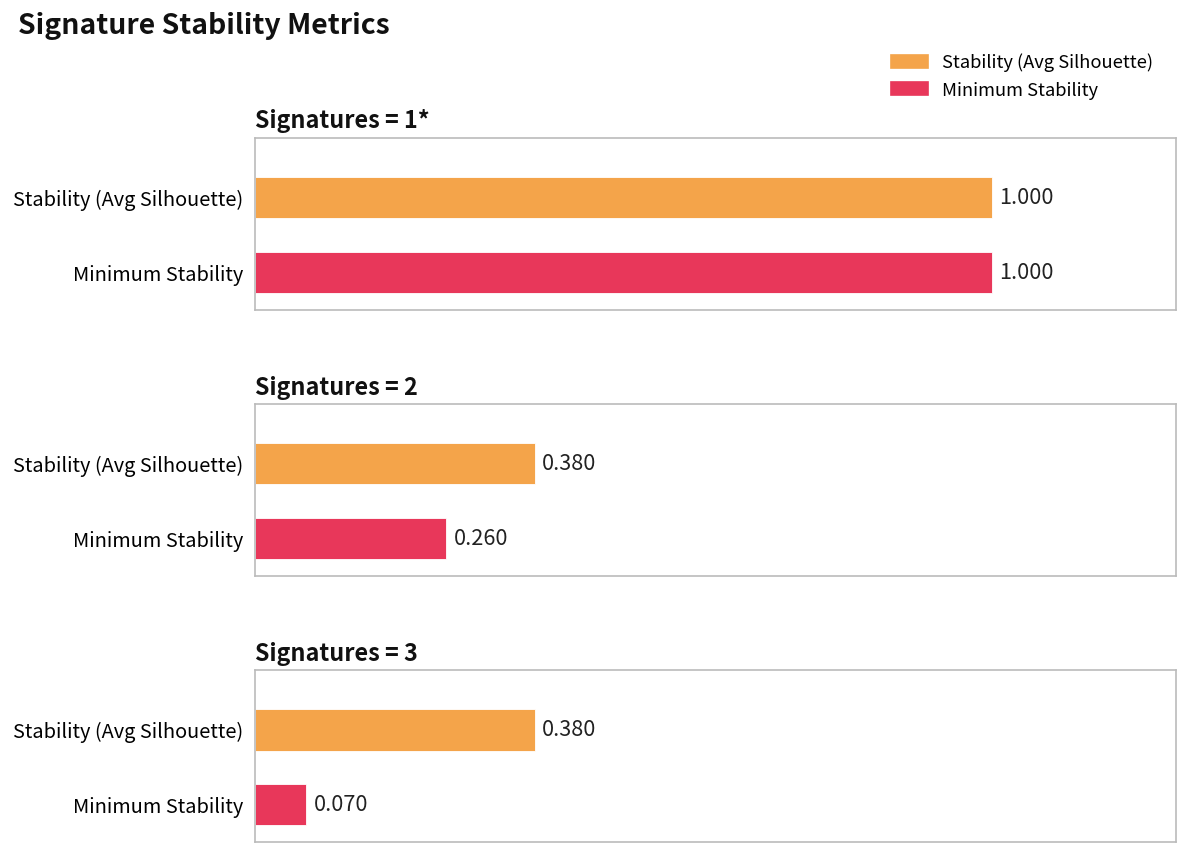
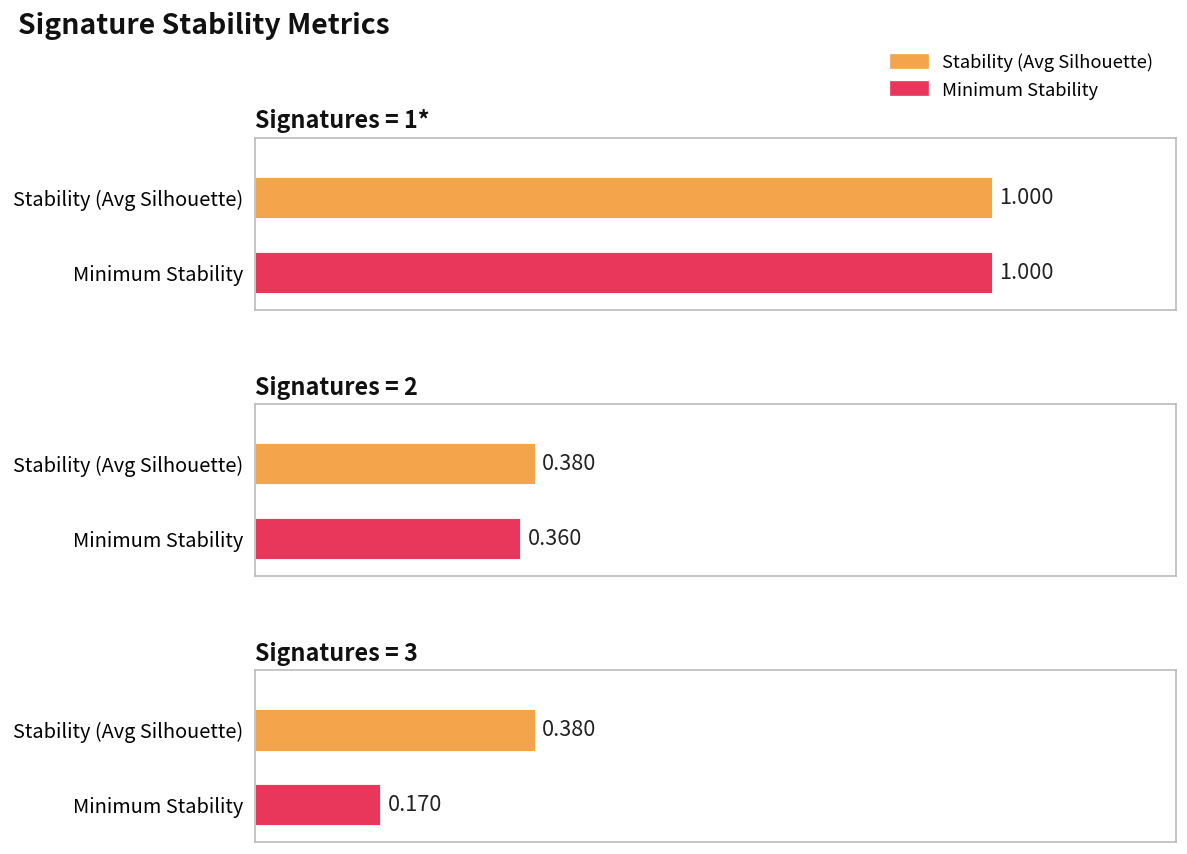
Signatures = 2, Minimum Stability: 0.260 -> 0.360
Signatures = 3, Minimum Stability: 0.070 -> 0.170
